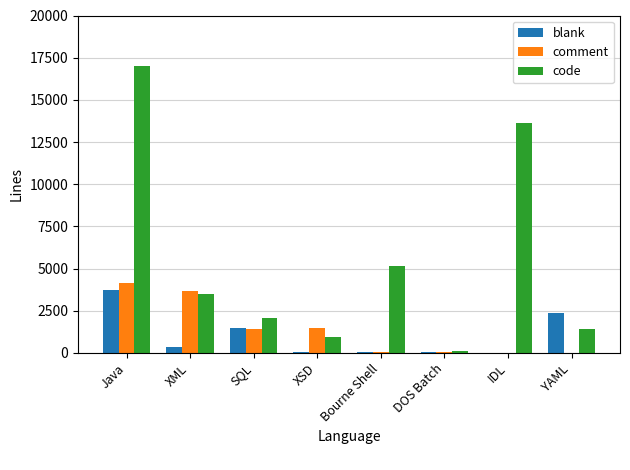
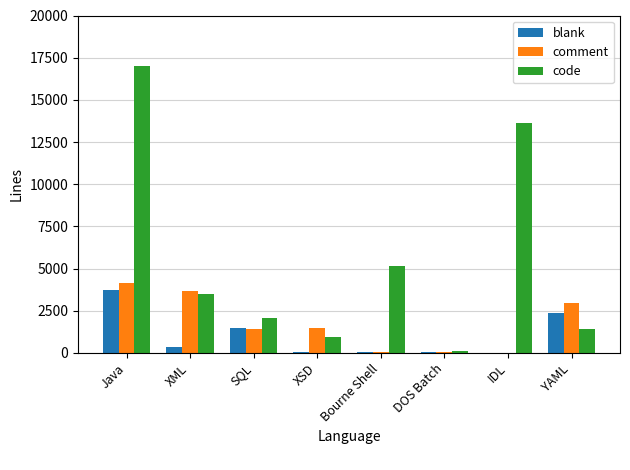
comment, YAML: 0 -> 3000
